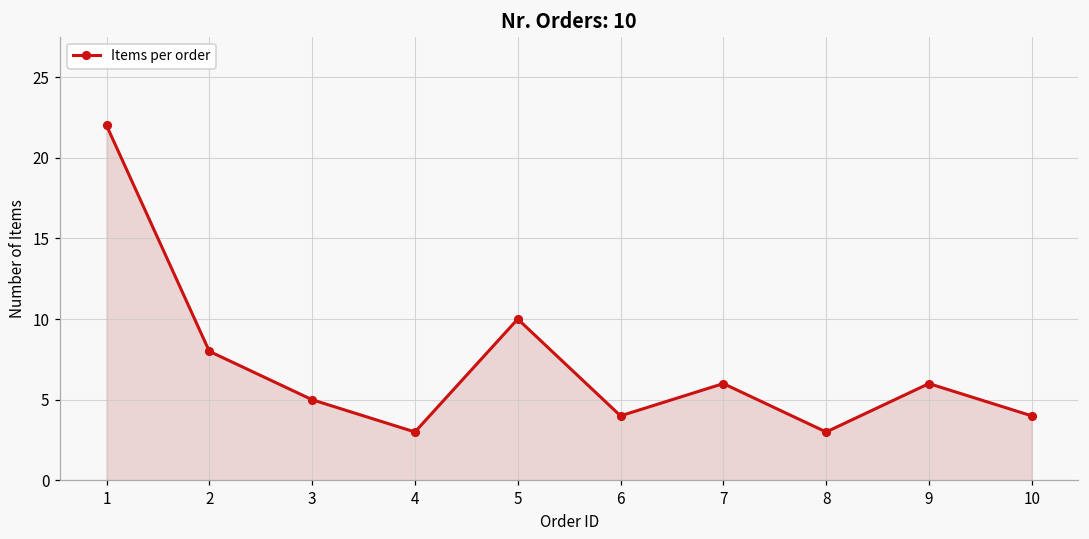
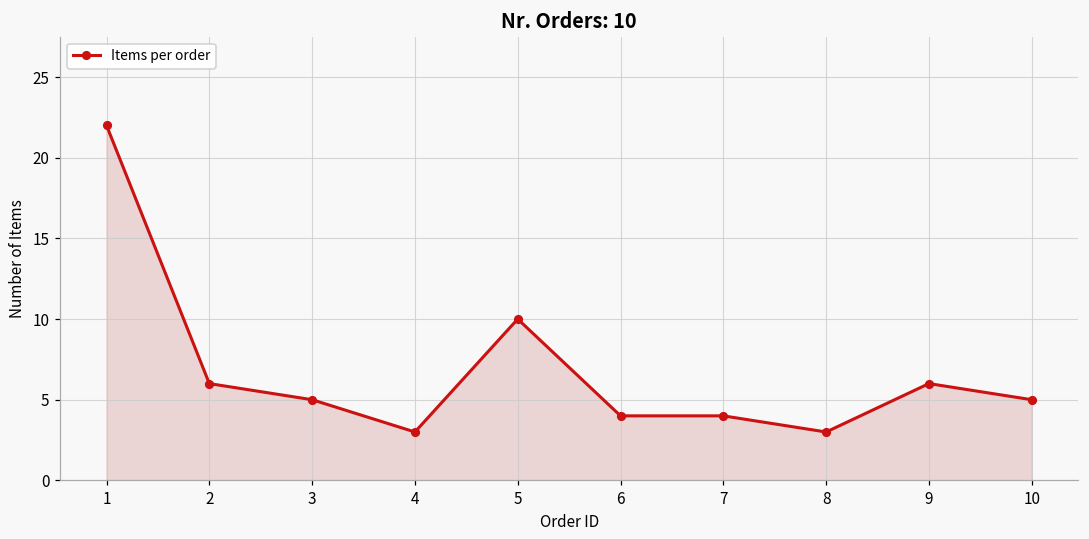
2: 8 -> 6
7: 6 -> 4
10: 4 -> 5
